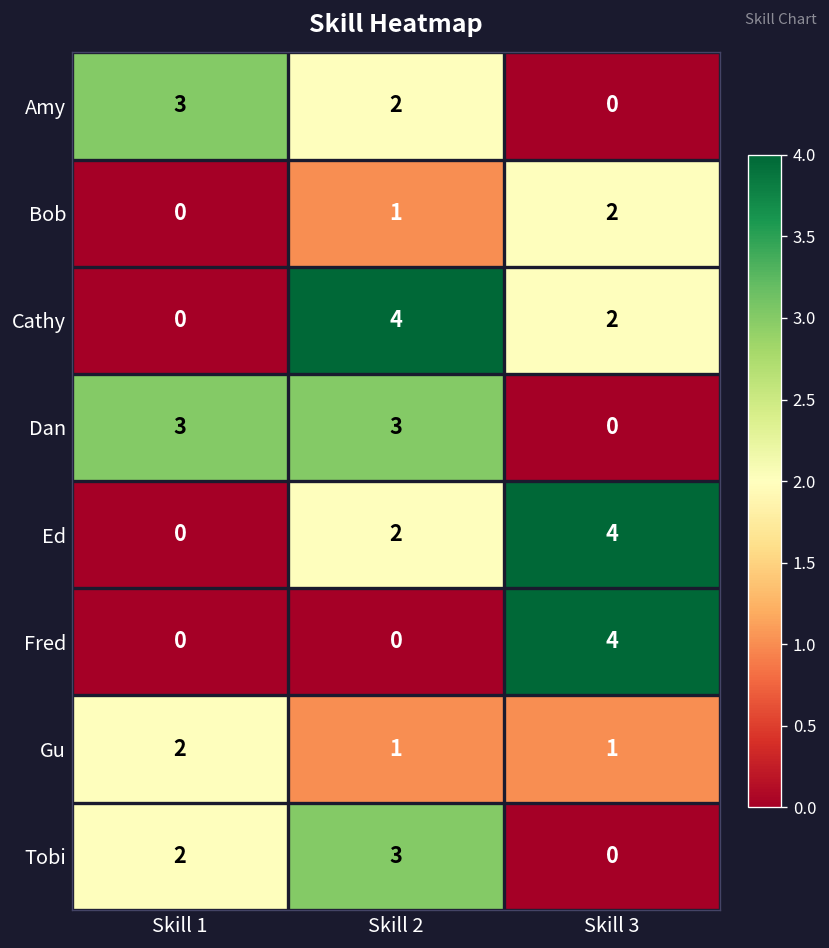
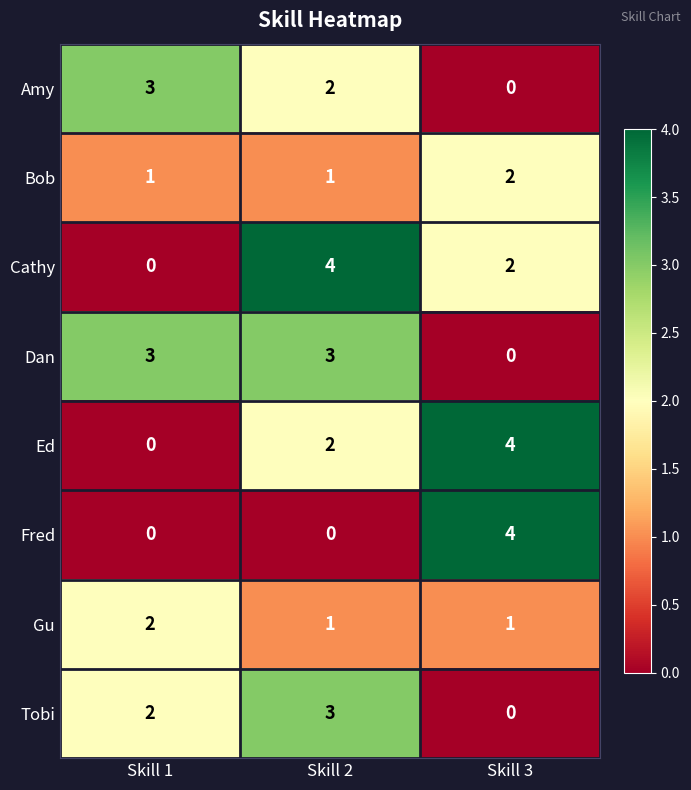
Bob, Skill 1: 0 -> 1
